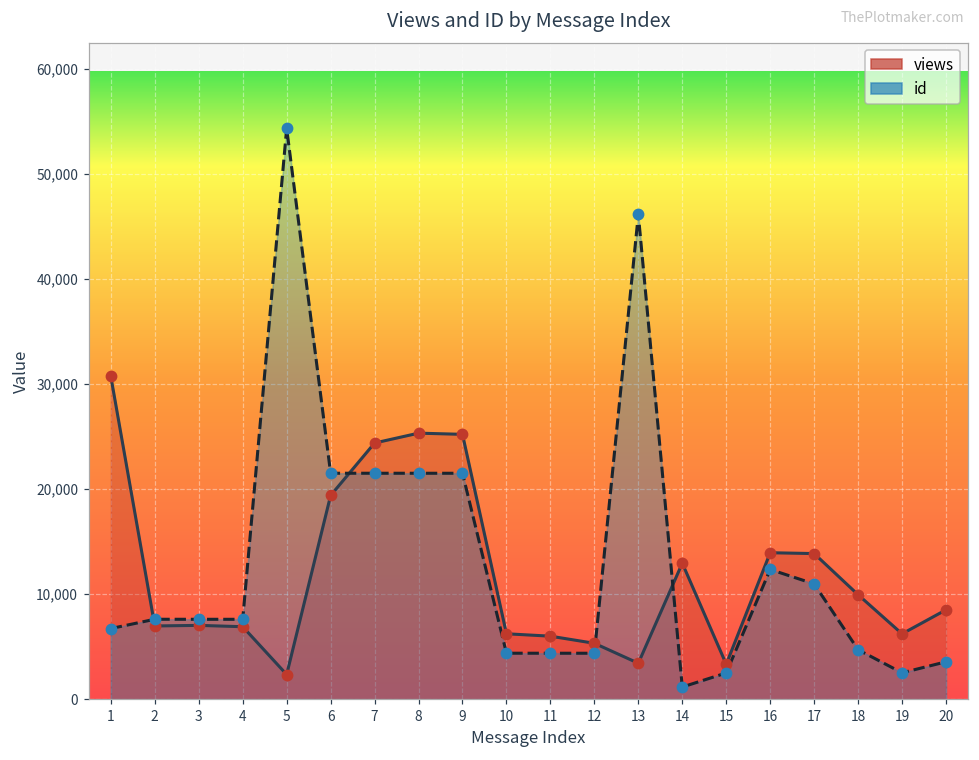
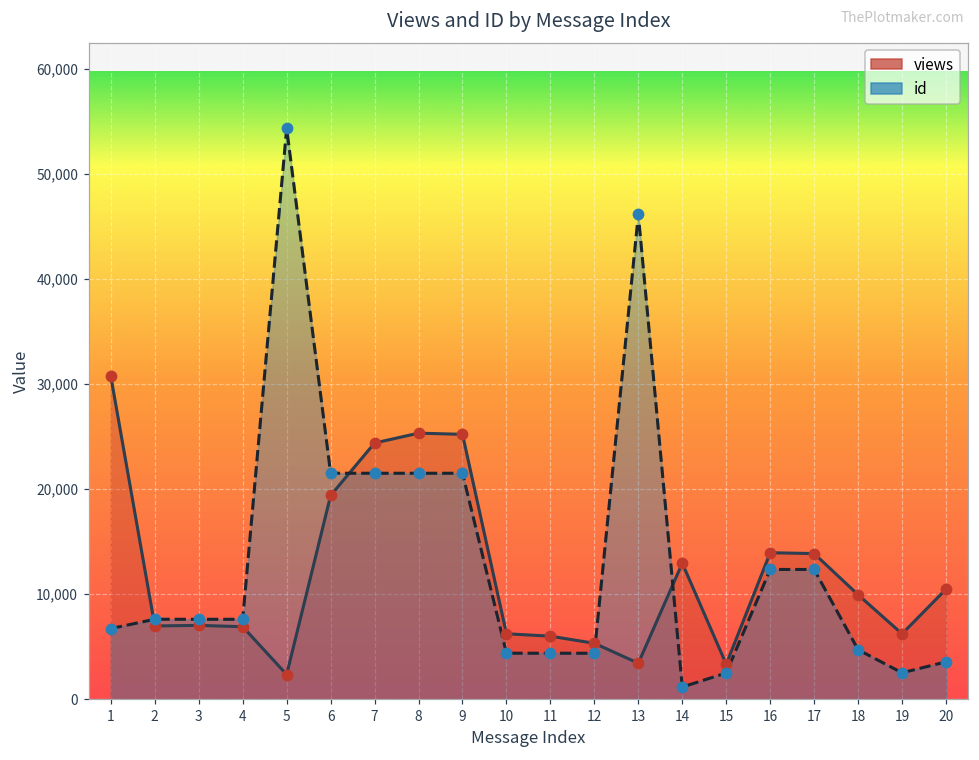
id, 17: 11,000 -> 12,000
views, 20: 9,000 -> 10,000
